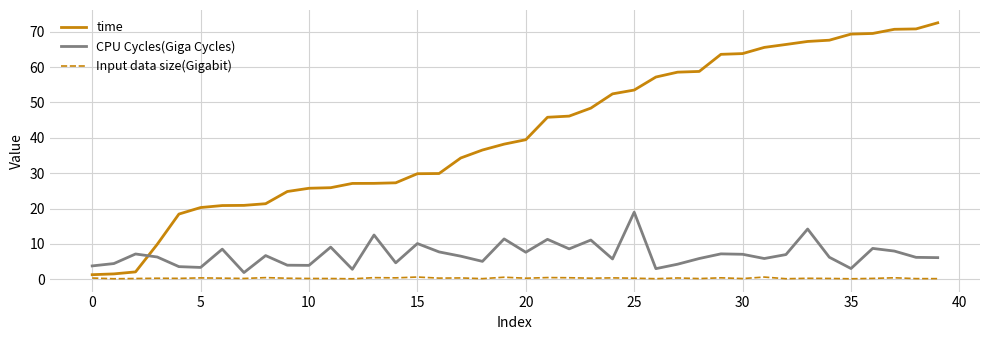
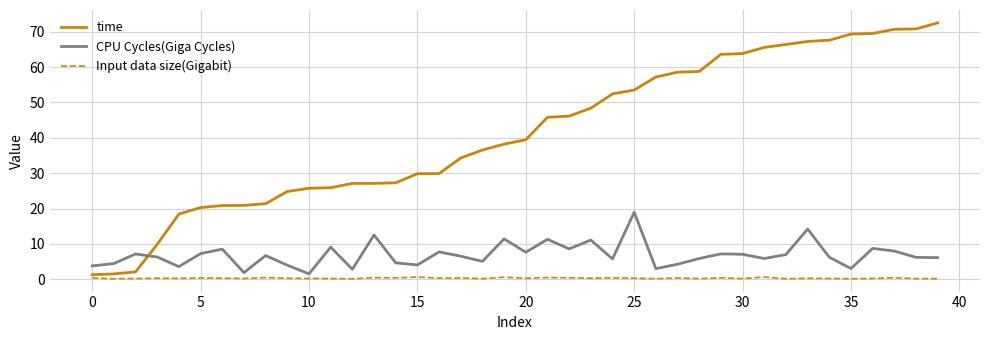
CPU Cycles(Giga Cycles), 5: 3 -> 7
CPU Cycles(Giga Cycles), 10: 4 -> 2
CPU Cycles(Giga Cycles), 15: 10 -> 4
